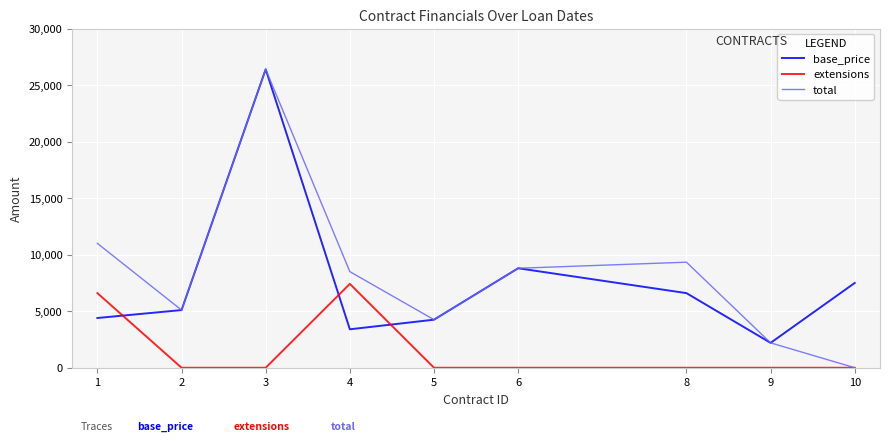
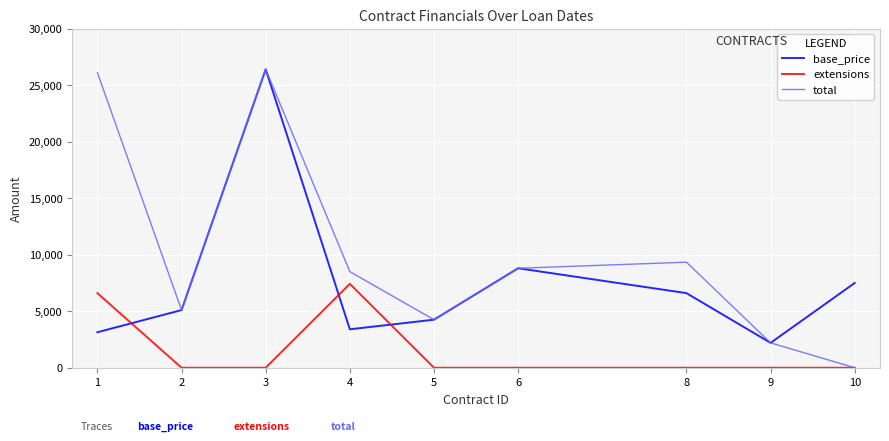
base_price, 1: 4,400 -> 3,100
total, 1: 11,000 -> 26,100
